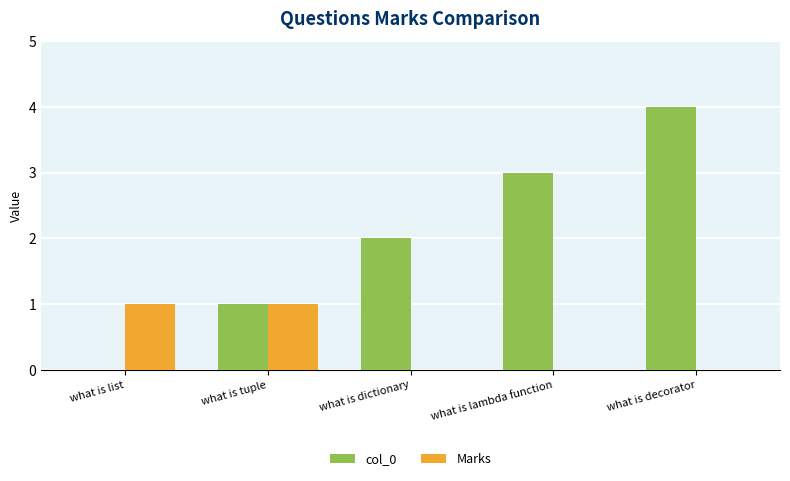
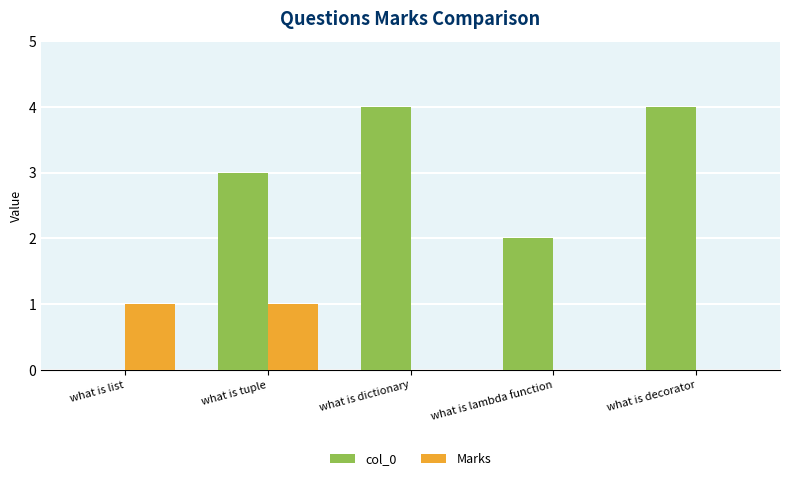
col_0, what is tuple: 1 -> 3
col_0, what is dictionary: 2 -> 4
col_0, what is lambda function: 3 -> 2
